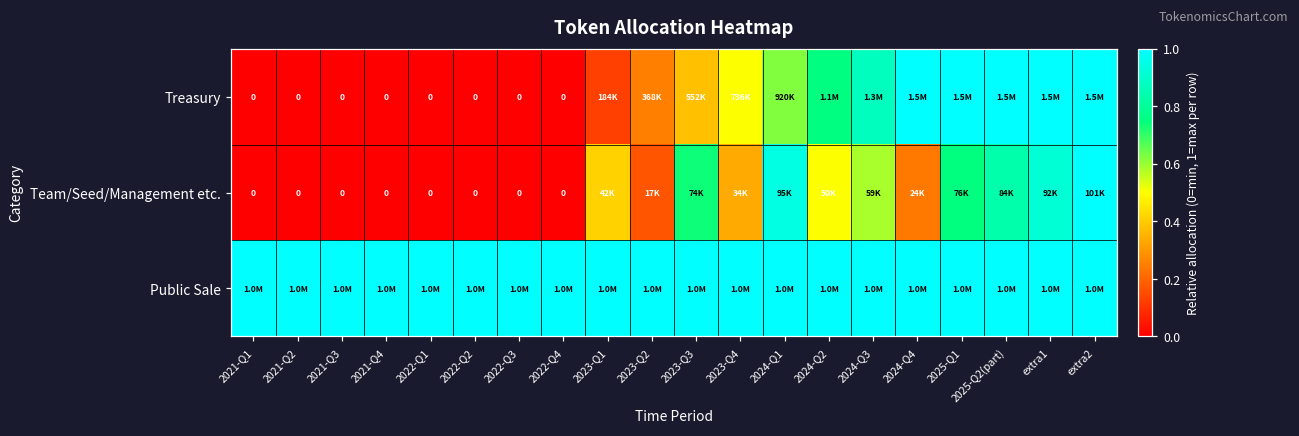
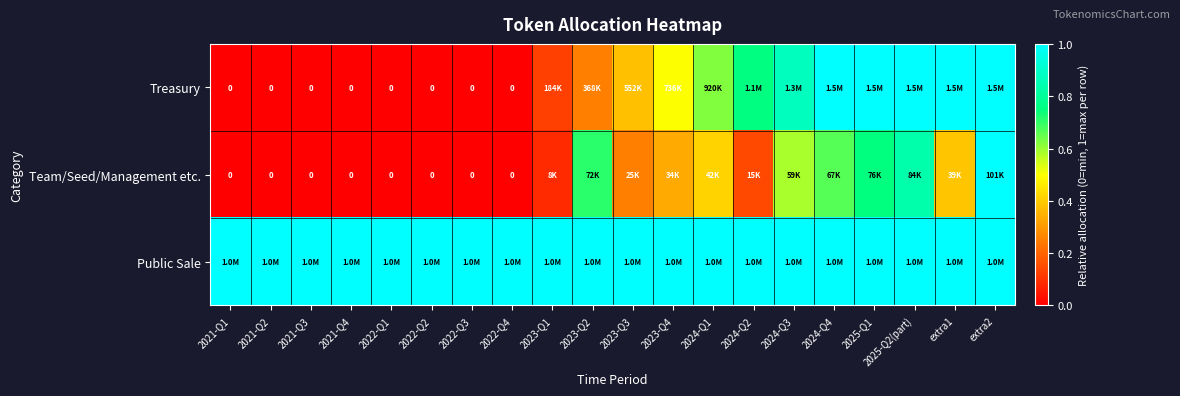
Team/Seed/Management etc., 2023-Q1: 42K -> 8K
Team/Seed/Management etc., 2023-Q2: 17K -> 72K
Team/Seed/Management etc., 2023-Q3: 74K -> 25K
Team/Seed/Management etc., 2024-Q1: 95K -> 42K
Team/Seed/Management etc., 2024-Q2: 50K -> 15K
Team/Seed/Management etc., 2024-Q4: 24K -> 67K
Team/Seed/Management etc., extra1: 92K -> 39K
